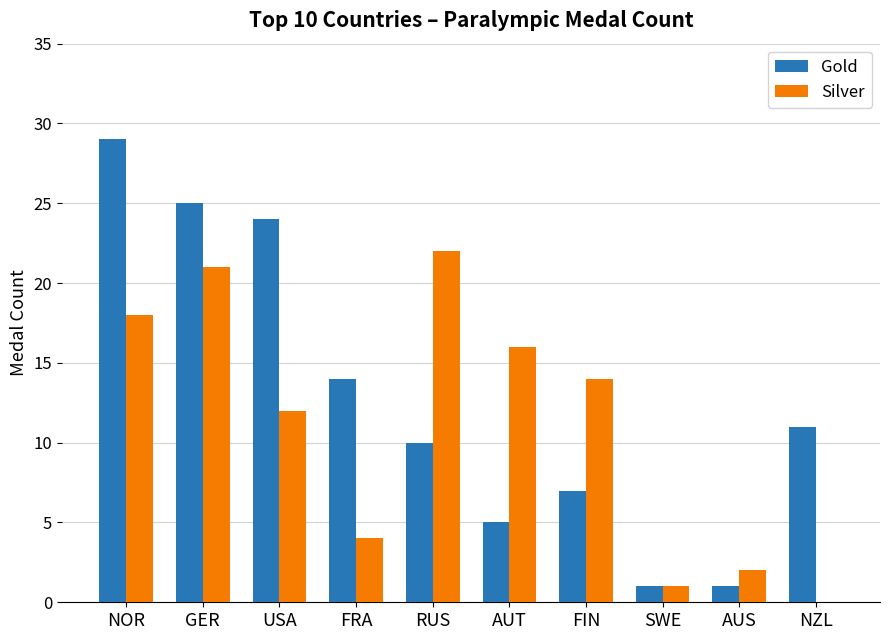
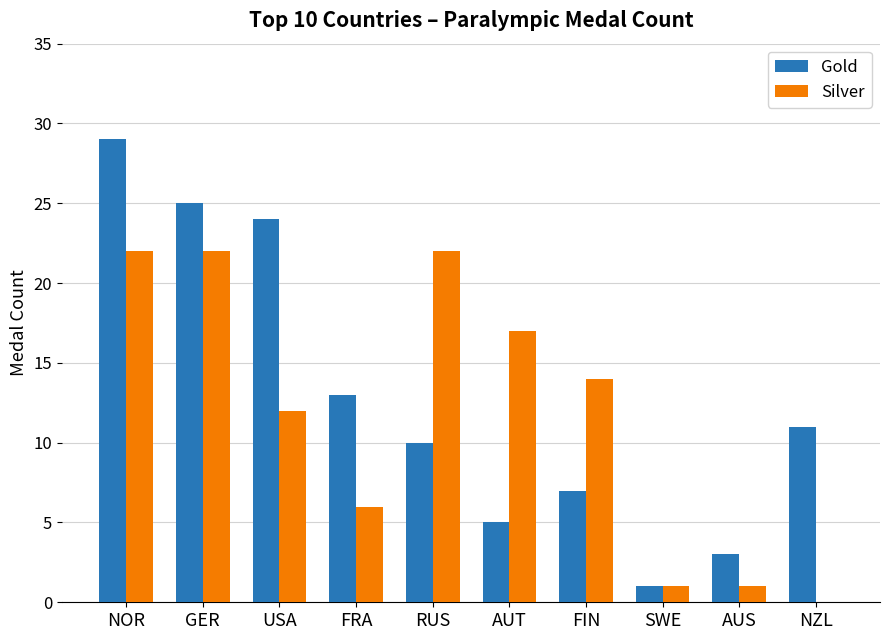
Silver, NOR: 18 -> 22
Silver, GER: 21 -> 22
Gold, FRA: 14 -> 13
Silver, FRA: 4 -> 6
Silver, AUT: 16 -> 17
Gold, AUS: 1 -> 3
Silver, AUS: 2 -> 1
